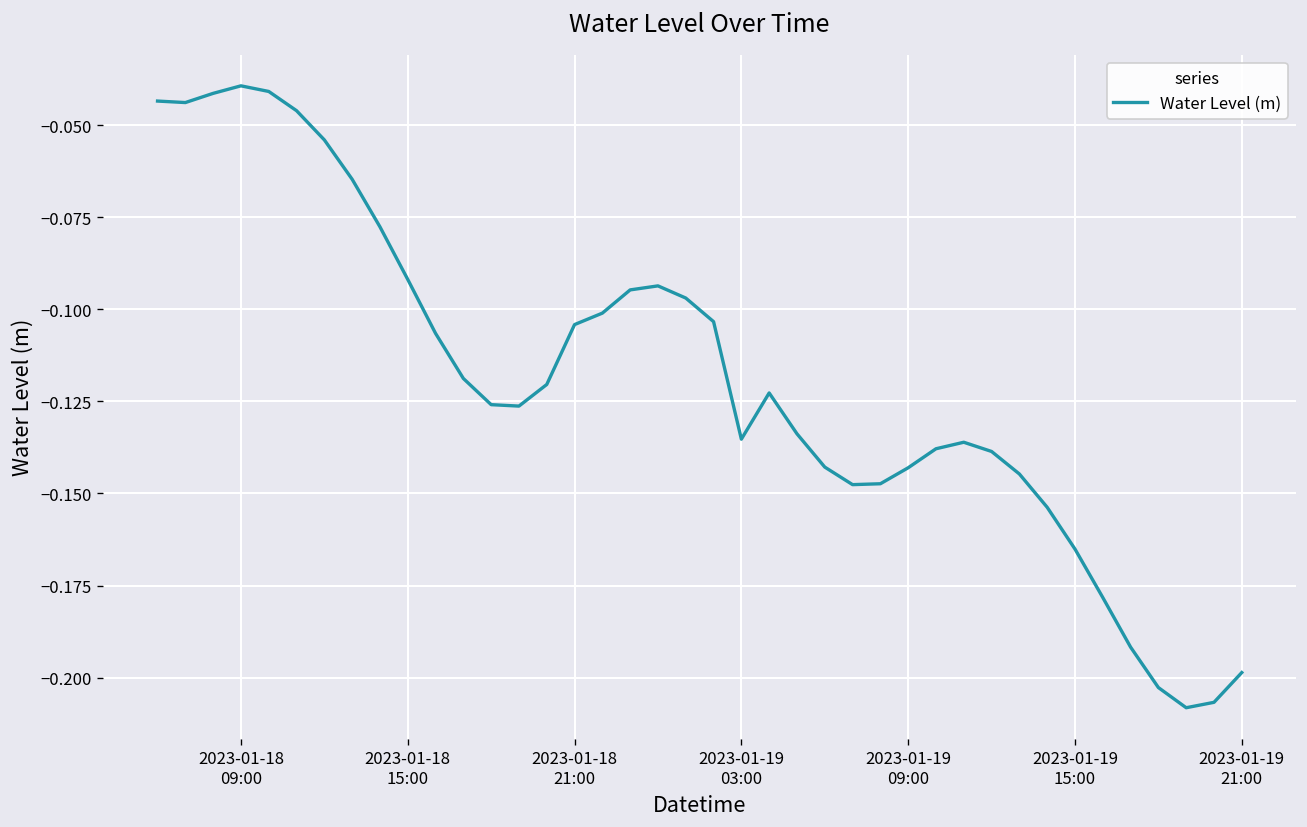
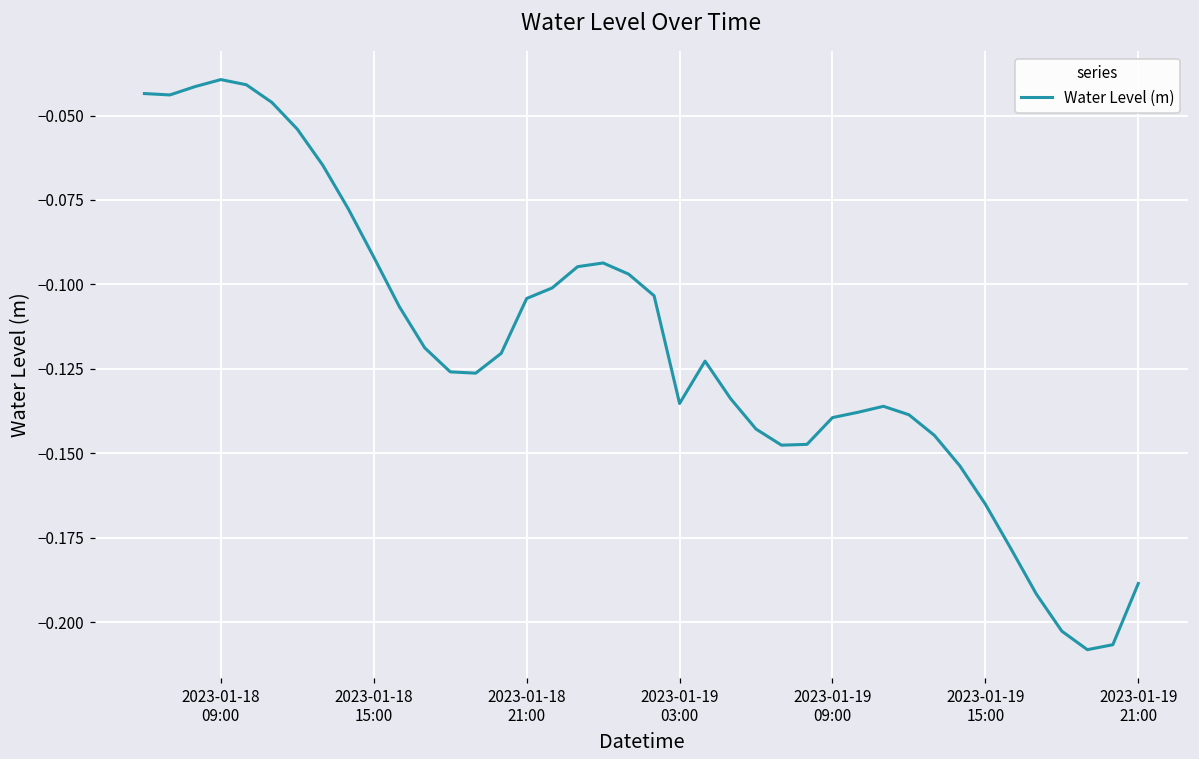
2023-01-19 09:00: -0.143 -> -0.139
2023-01-19 21:00: -0.199 -> -0.189
